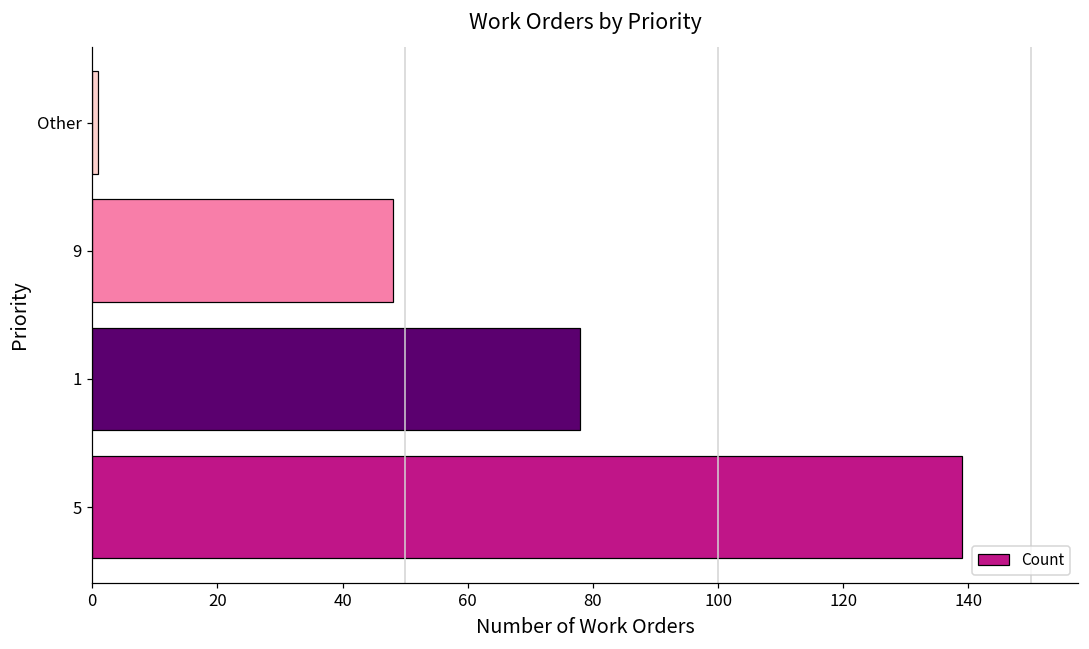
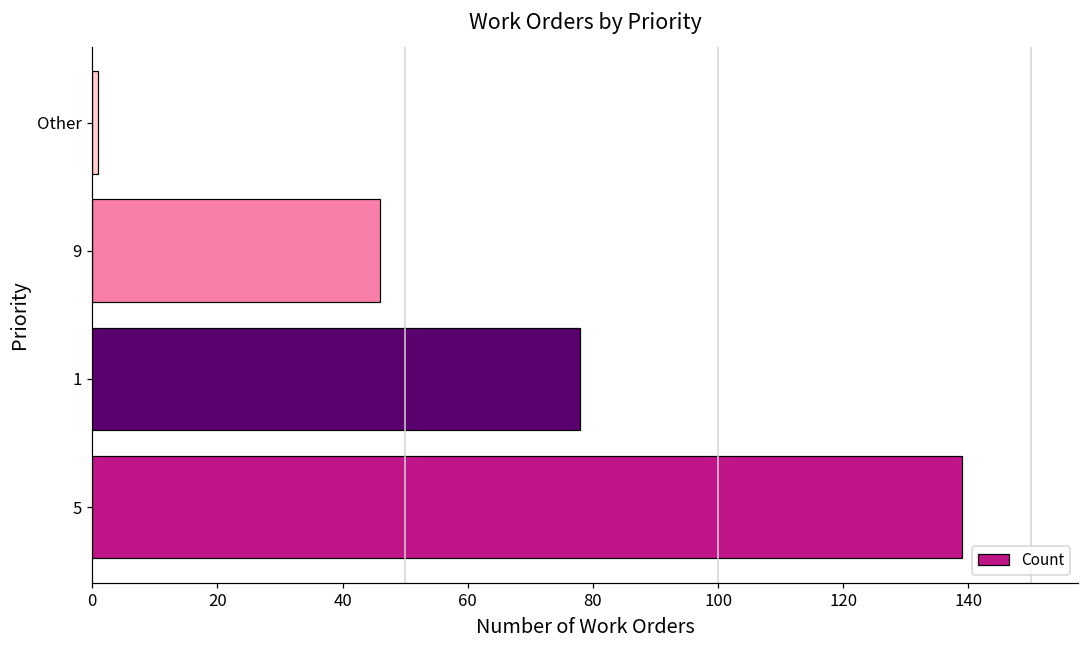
9: 48 -> 46
